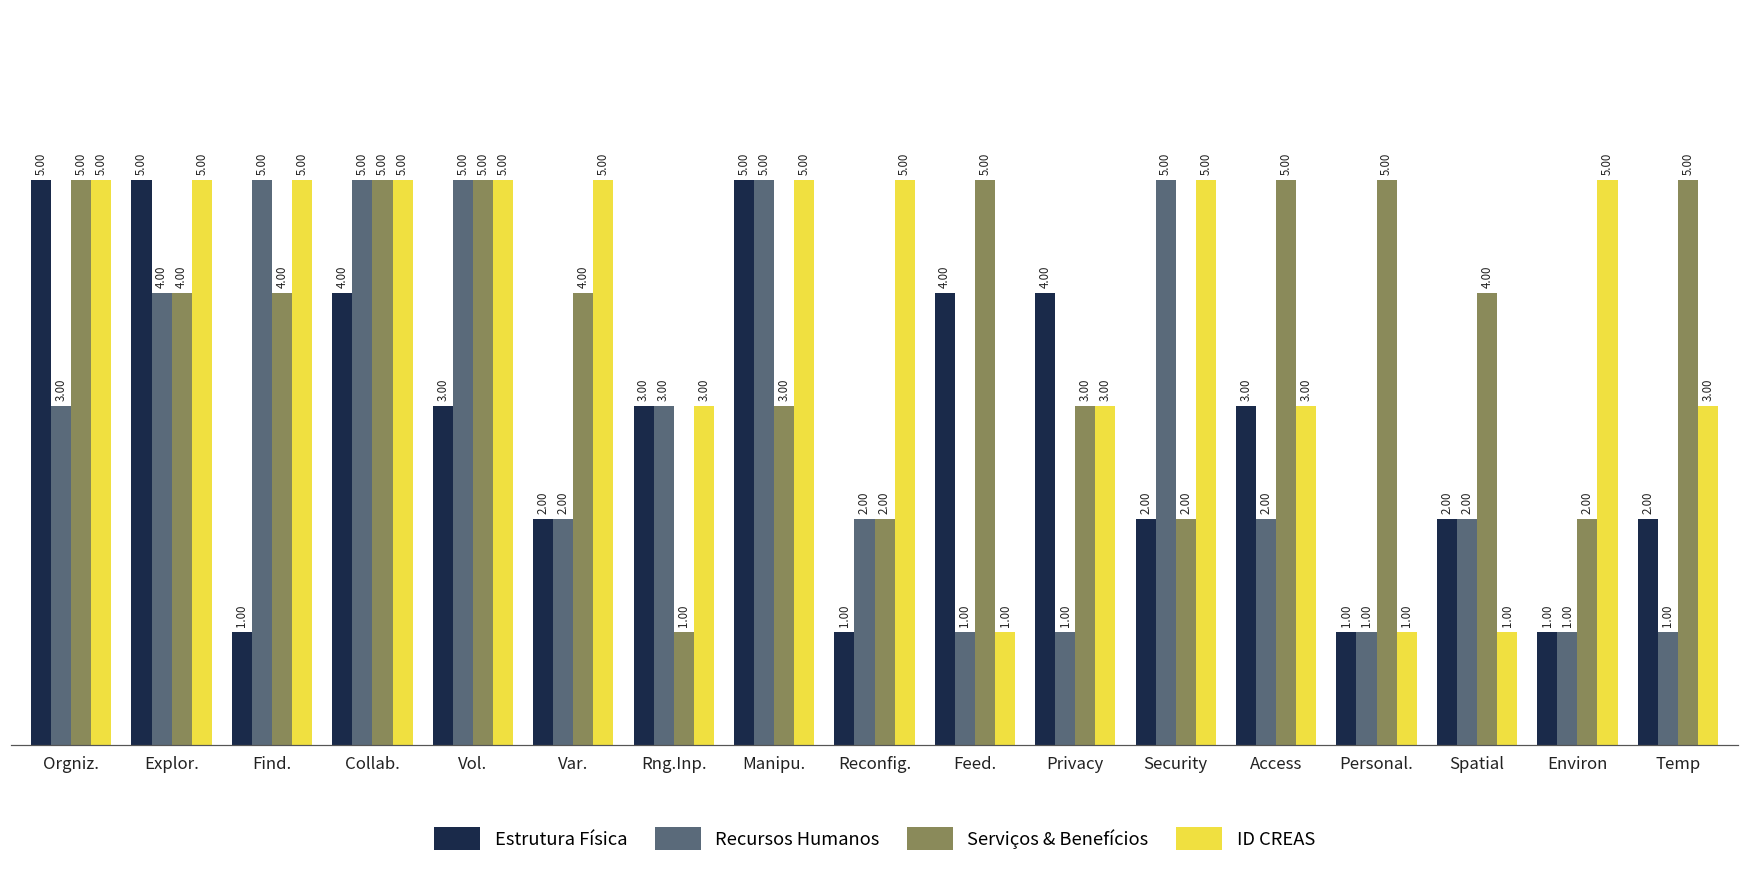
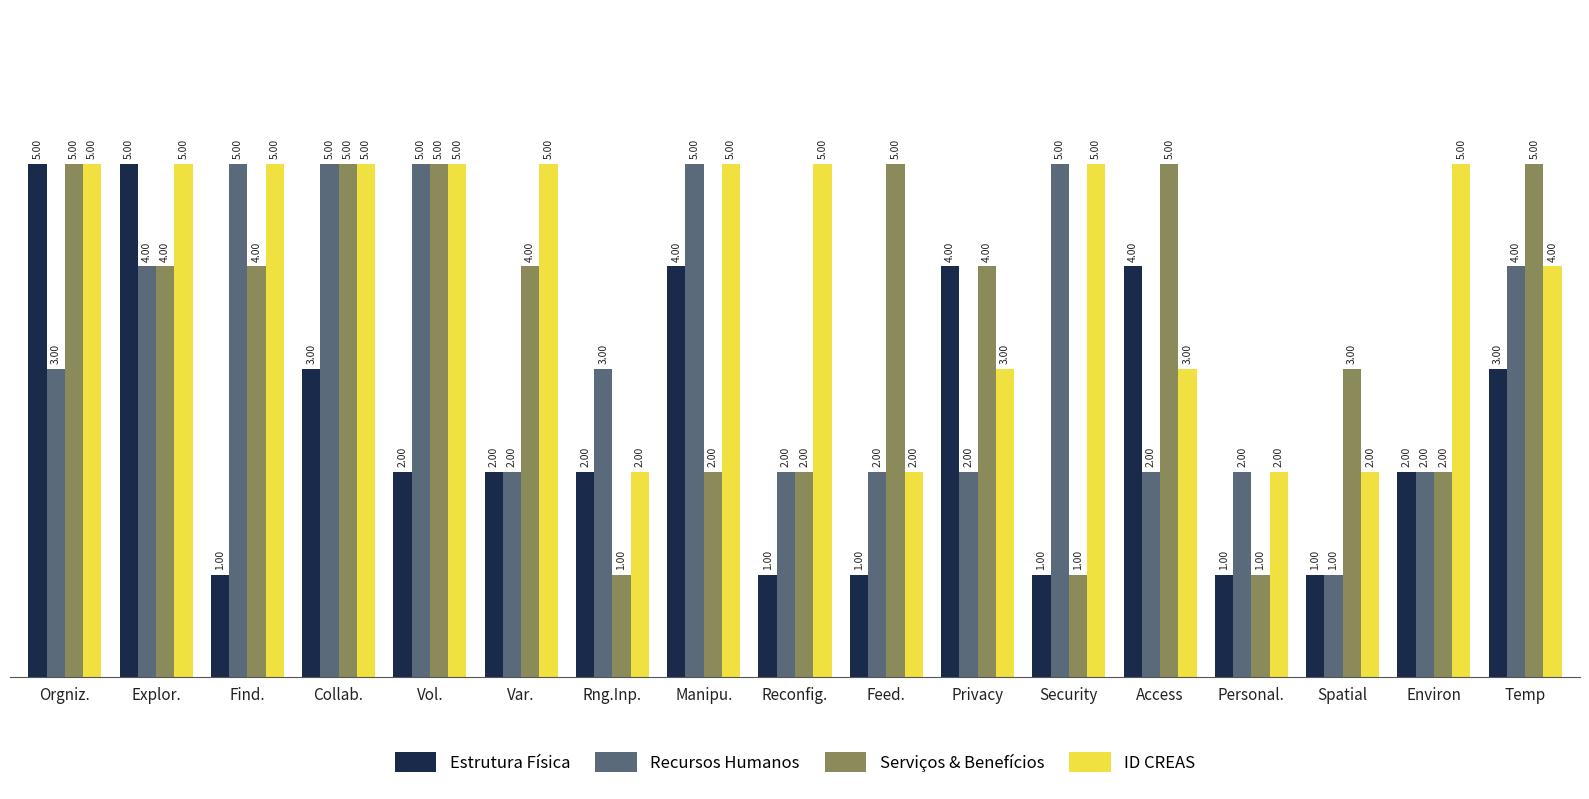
Estrutura Física, Collab.: 4.00 -> 3.00
Estrutura Física, Vol.: 3.00 -> 2.00
Estrutura Física, Rng.Inp.: 3.00 -> 2.00
ID CREAS, Rng.Inp.: 3.00 -> 2.00
Estrutura Física, Manipu.: 5.00 -> 4.00
Serviços & Benefícios, Manipu.: 3.00 -> 2.00
Estrutura Física, Feed.: 4.00 -> 1.00
Recursos Humanos, Feed.: 1.00 -> 2.00
ID CREAS, Feed.: 1.00 -> 2.00
Recursos Humanos, Privacy: 1.00 -> 2.00
Serviços & Benefícios, Privacy: 3.00 -> 4.00
Estrutura Física, Security: 2.00 -> 1.00
Serviços & Benefícios, Security: 2.00 -> 1.00
Estrutura Física, Access: 3.00 -> 4.00
Recursos Humanos, Personal.: 1.00 -> 2.00
Serviços & Benefícios, Personal.: 5.00 -> 1.00
ID CREAS, Personal.: 1.00 -> 2.00
Estrutura Física, Spatial: 2.00 -> 1.00
Recursos Humanos, Spatial: 2.00 -> 1.00
Serviços & Benefícios, Spatial: 4.00 -> 3.00
ID CREAS, Spatial: 1.00 -> 2.00
Estrutura Física, Environ: 1.00 -> 2.00
Recursos Humanos, Environ: 1.00 -> 2.00
Estrutura Física, Temp: 2.00 -> 3.00
Recursos Humanos, Temp: 1.00 -> 4.00
ID CREAS, Temp: 3.00 -> 4.00
